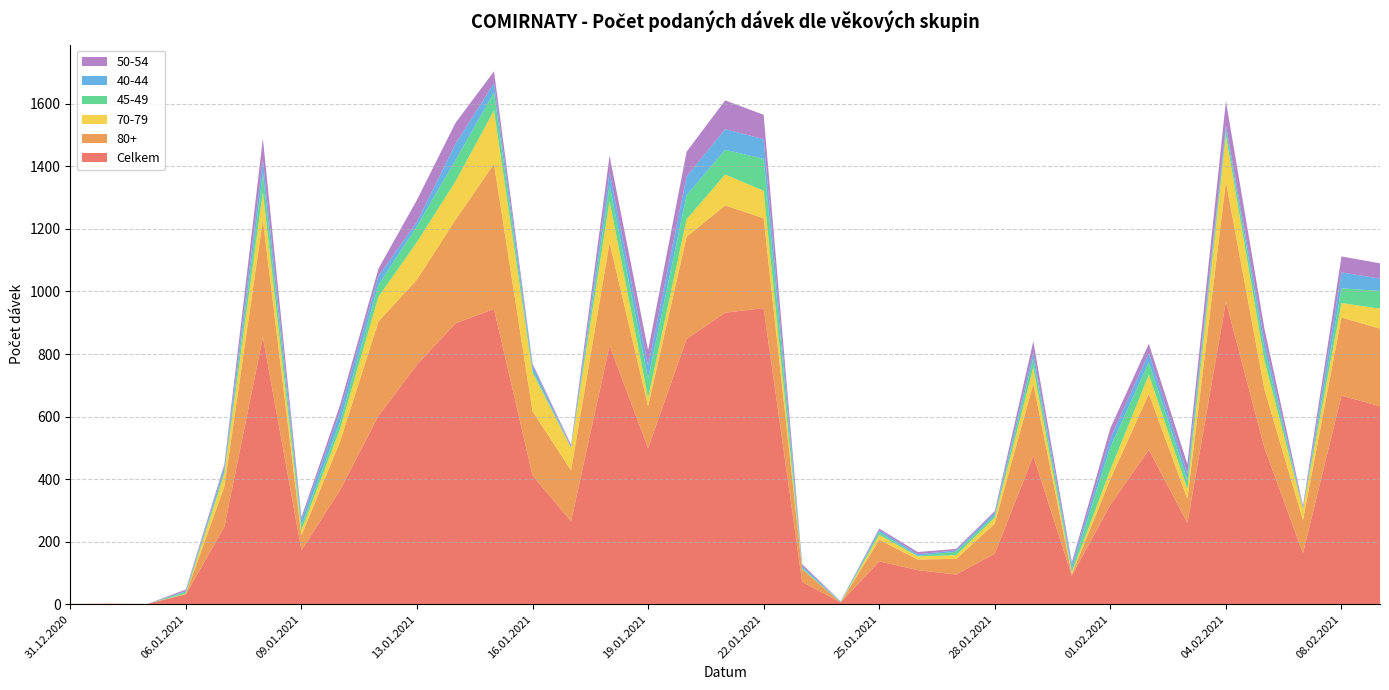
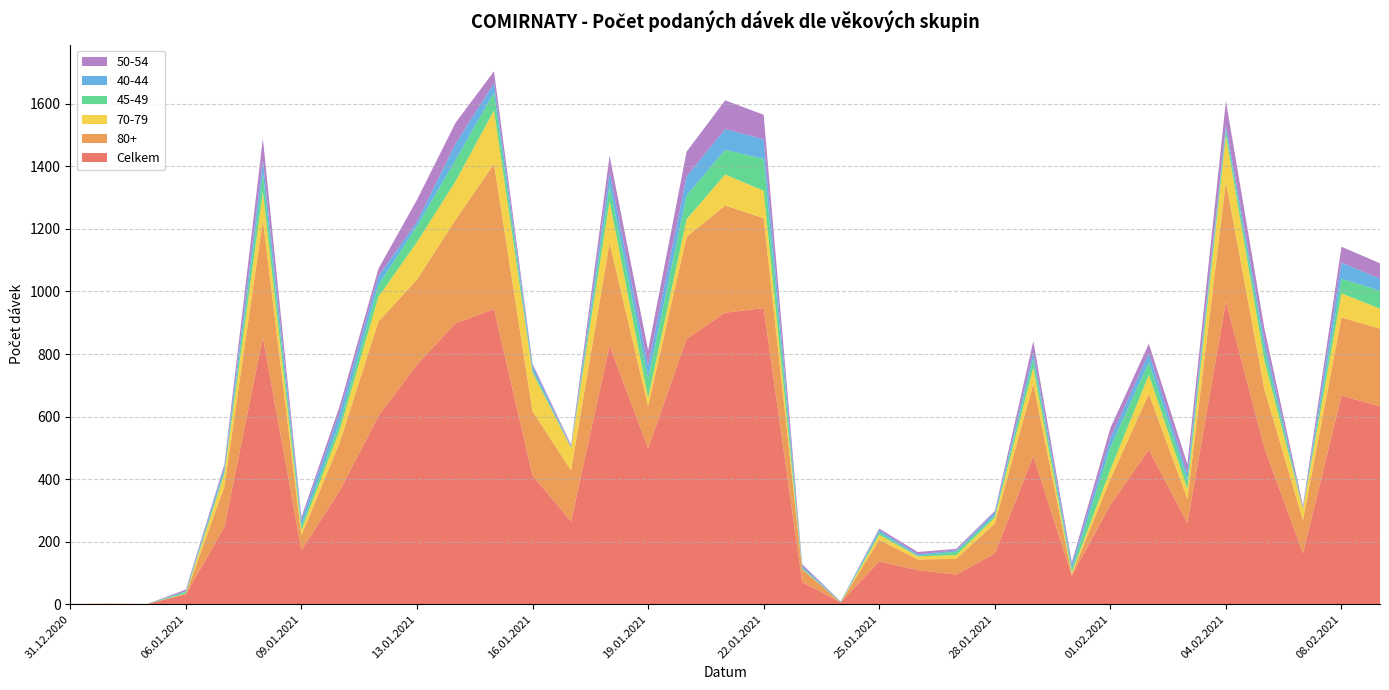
70-79, 08.02.2021: 50 -> 80
